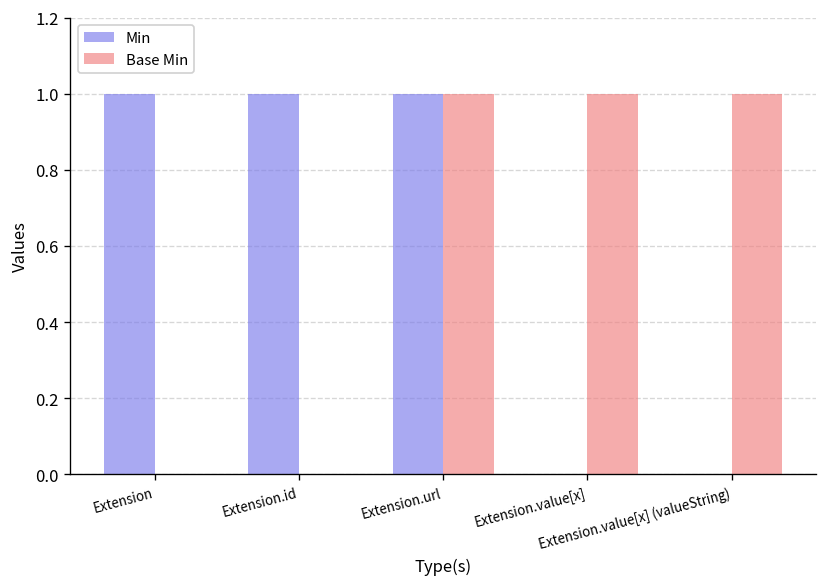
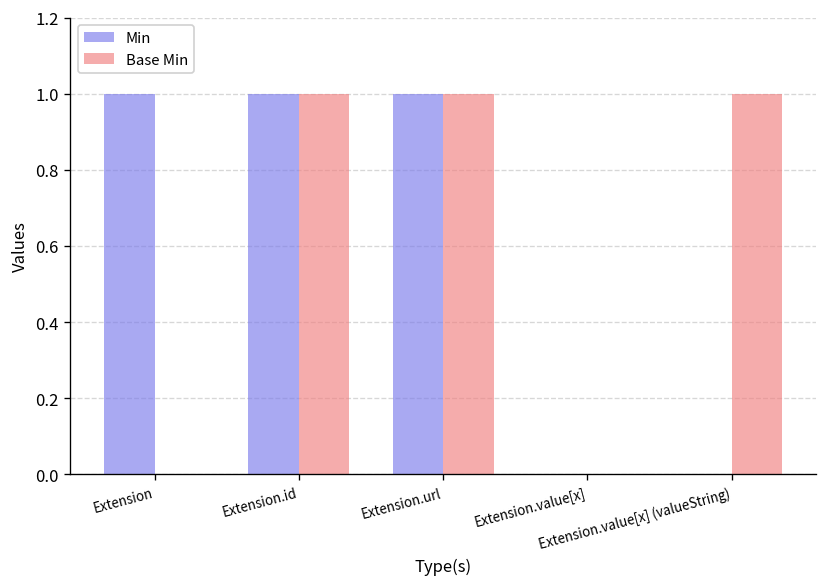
Base Min, Extension.id: 0 -> 1
Base Min, Extension.value[x]: 1 -> 0
